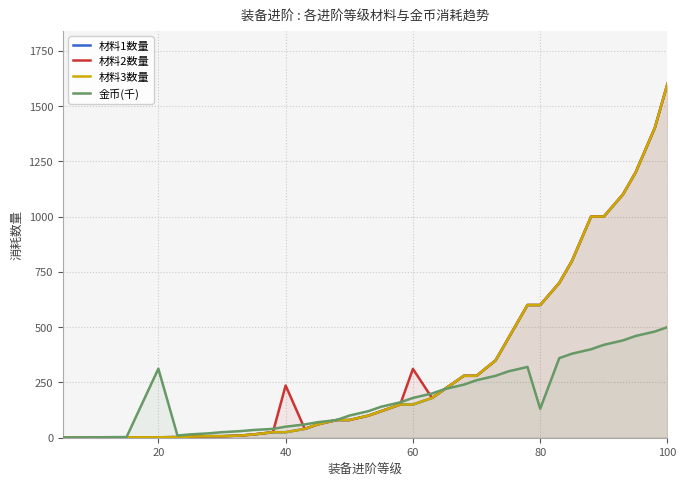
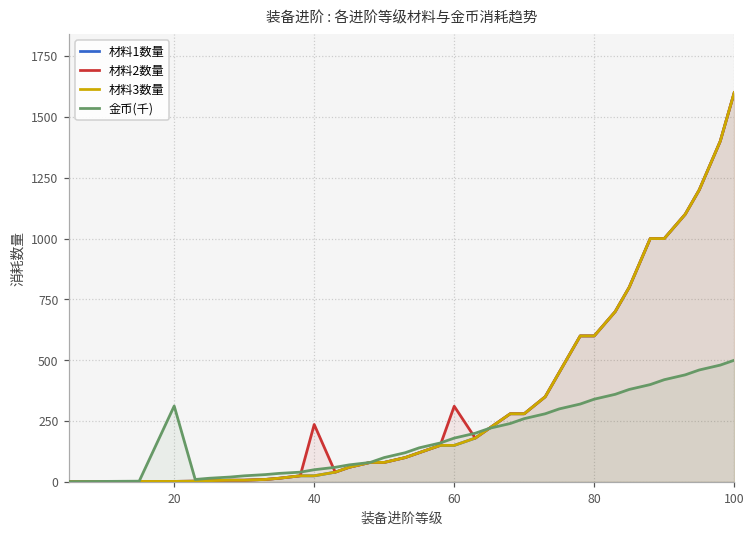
金币(千), 80: 130 -> 340
